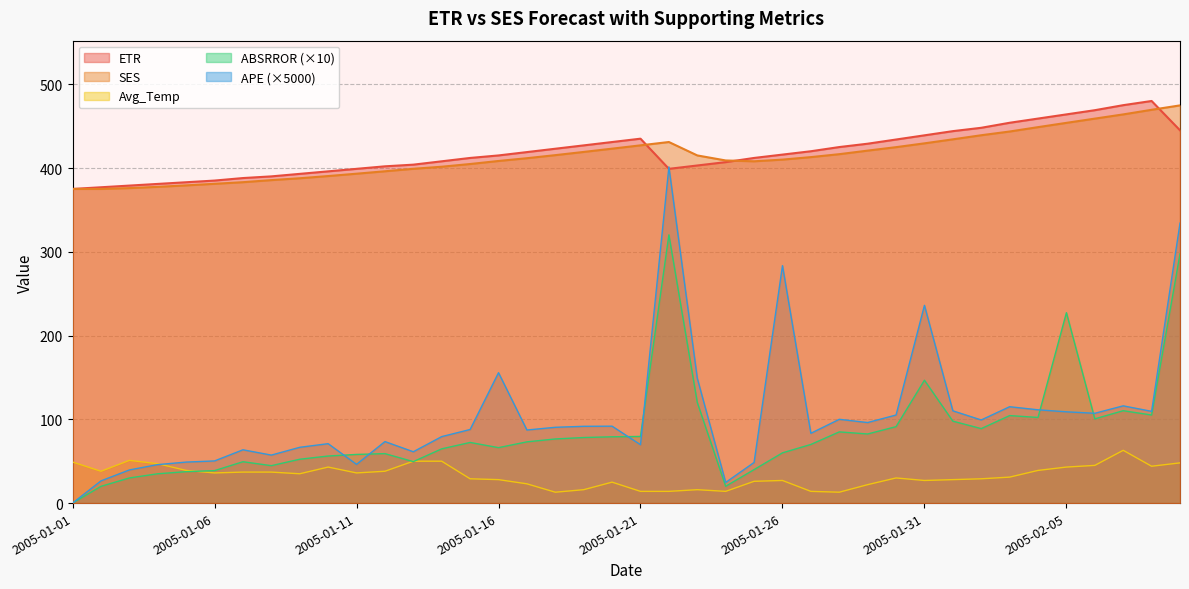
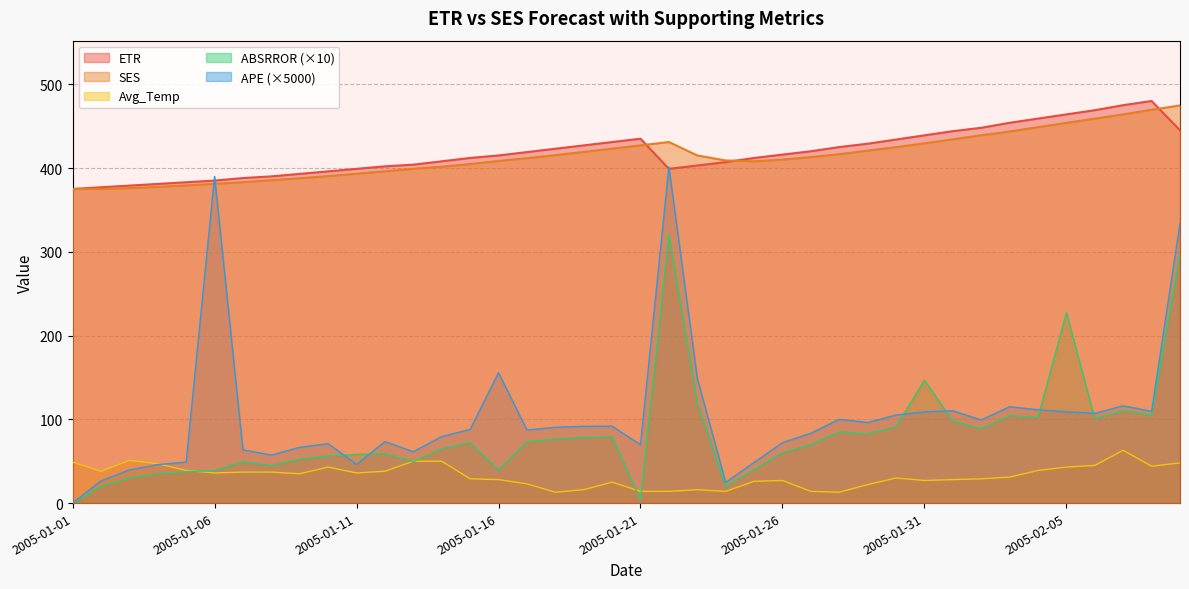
APE (×5000), 2005-01-06: 50 -> 390
ABSRROR (×10), 2005-01-16: 70 -> 40
ABSRROR (×10), 2005-01-21: 80 -> 0
APE (×5000), 2005-01-26: 280 -> 70
APE (×5000), 2005-01-31: 240 -> 110
